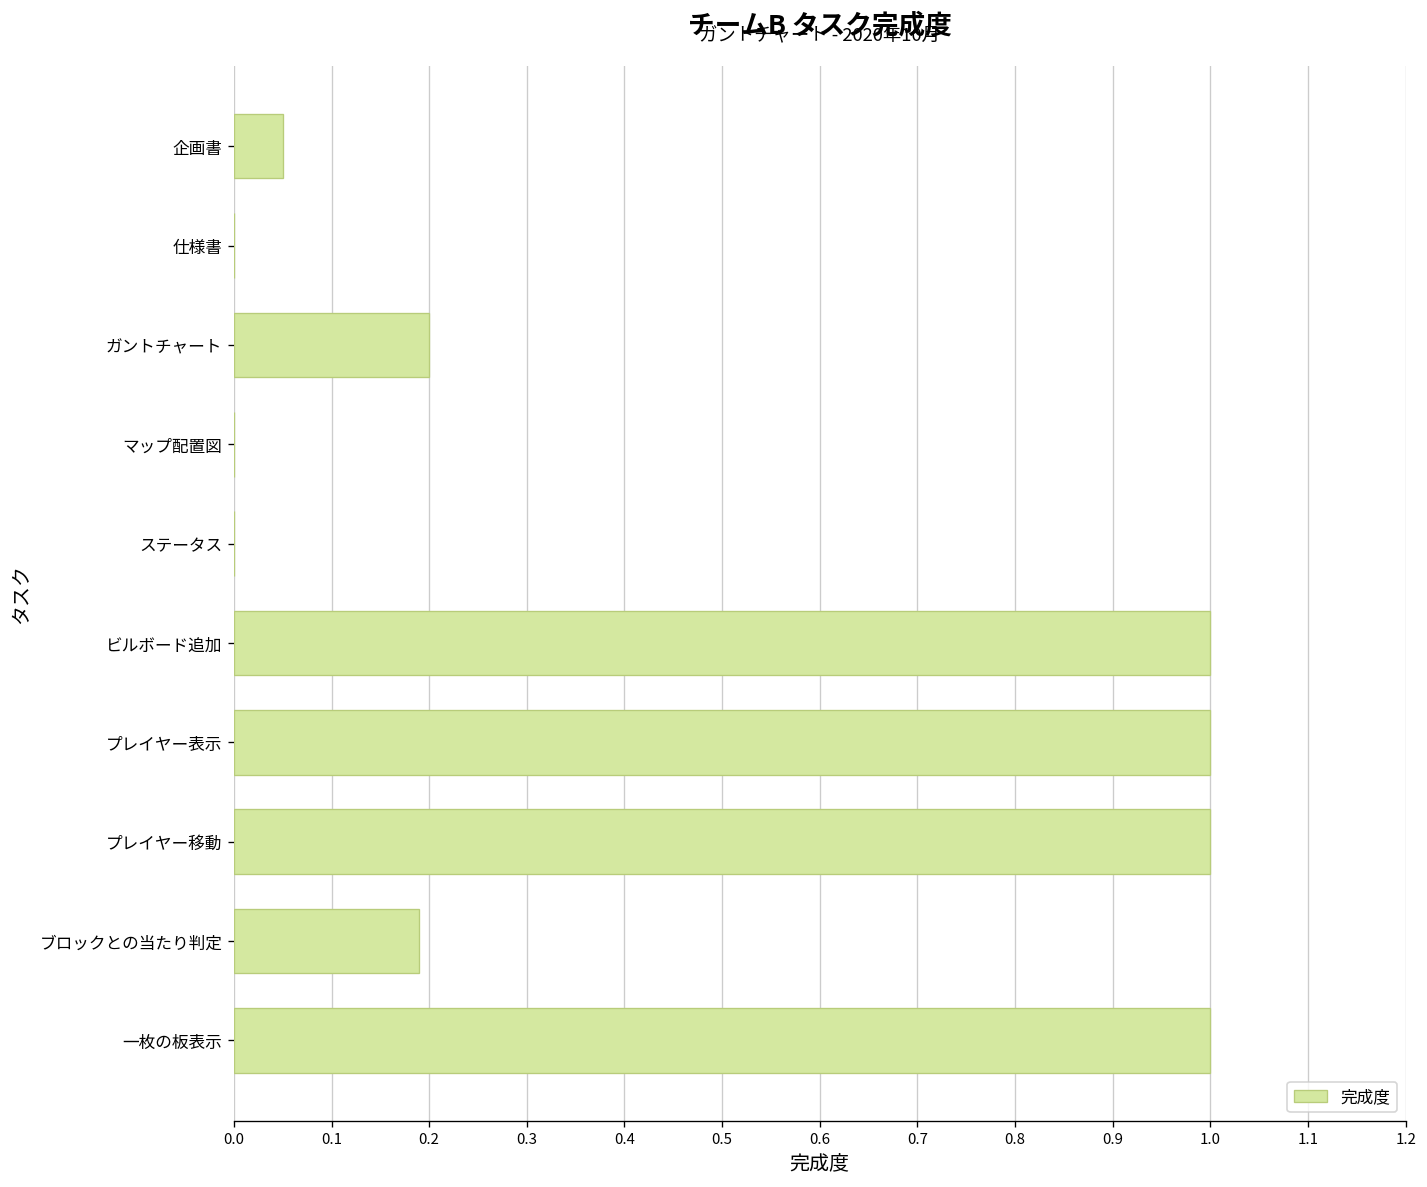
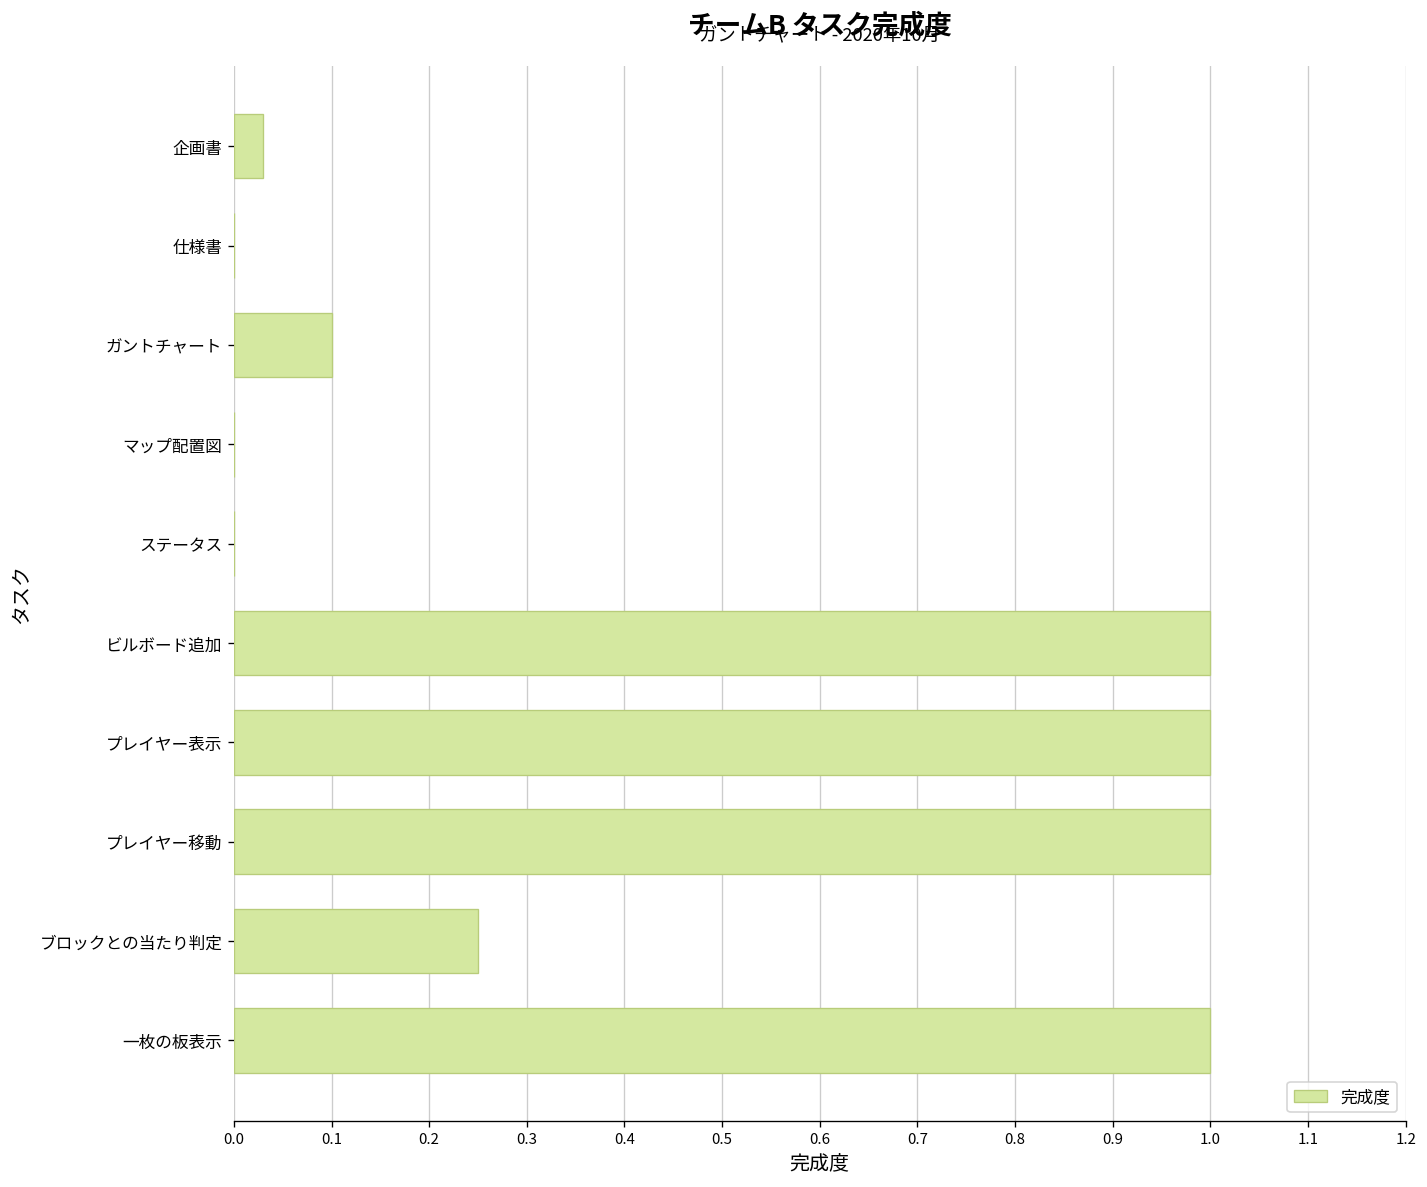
企画書: 0.05 -> 0.03
ガントチャート: 0.2 -> 0.1
ブロックとの当たり判定: 0.19 -> 0.25
